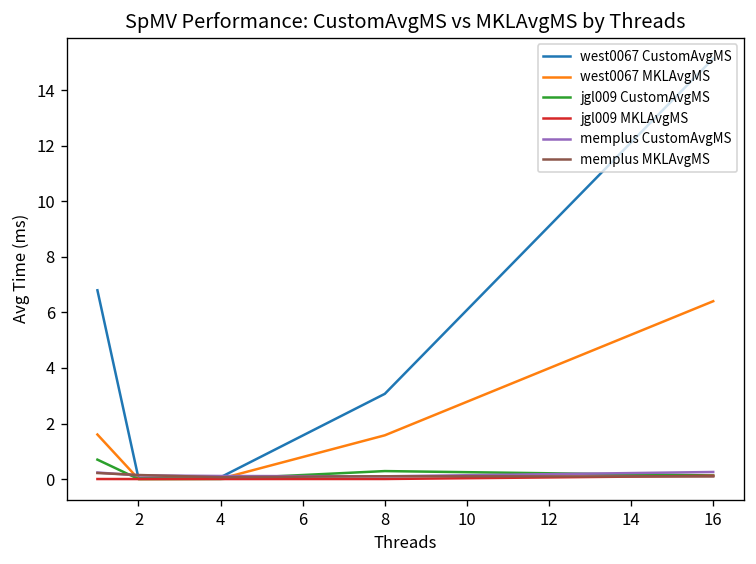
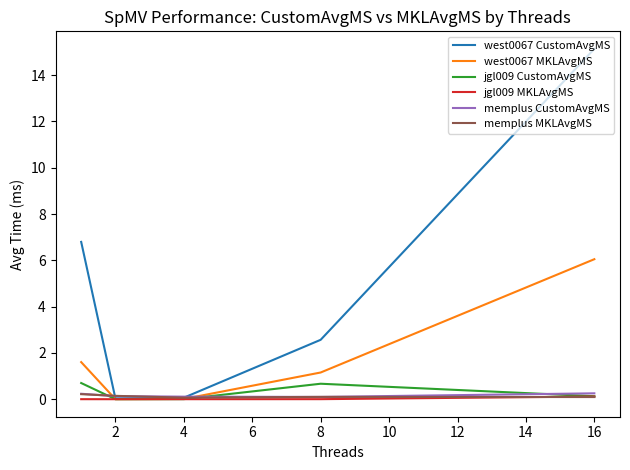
west0067 CustomAvgMS, 8: 3.1 -> 2.6
west0067 MKLAvgMS, 8: 1.6 -> 1.2
jgl009 CustomAvgMS, 8: 0.3 -> 0.7
west0067 MKLAvgMS, 16: 6.4 -> 6.0
